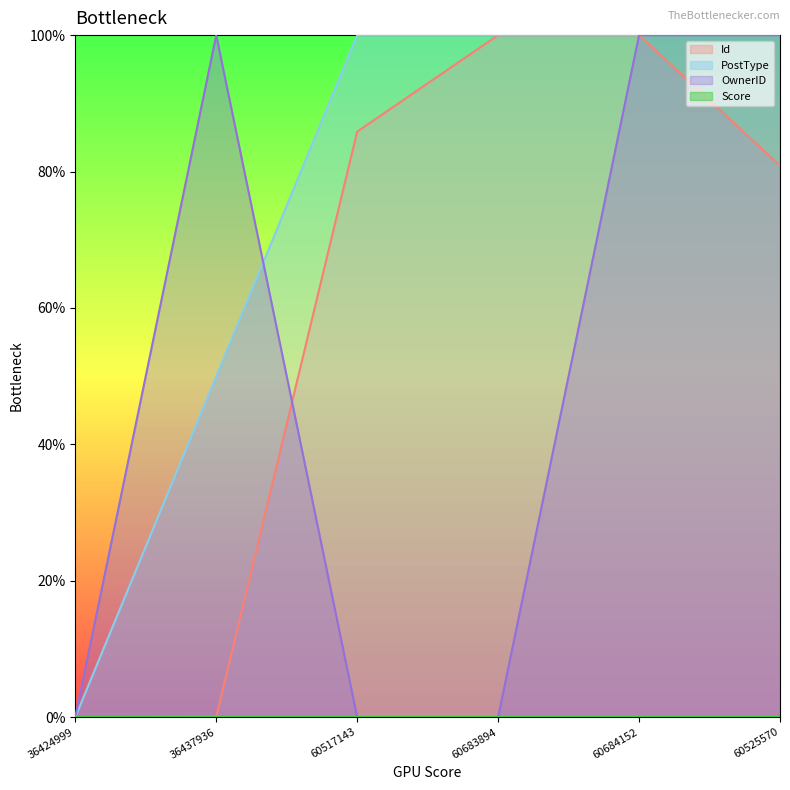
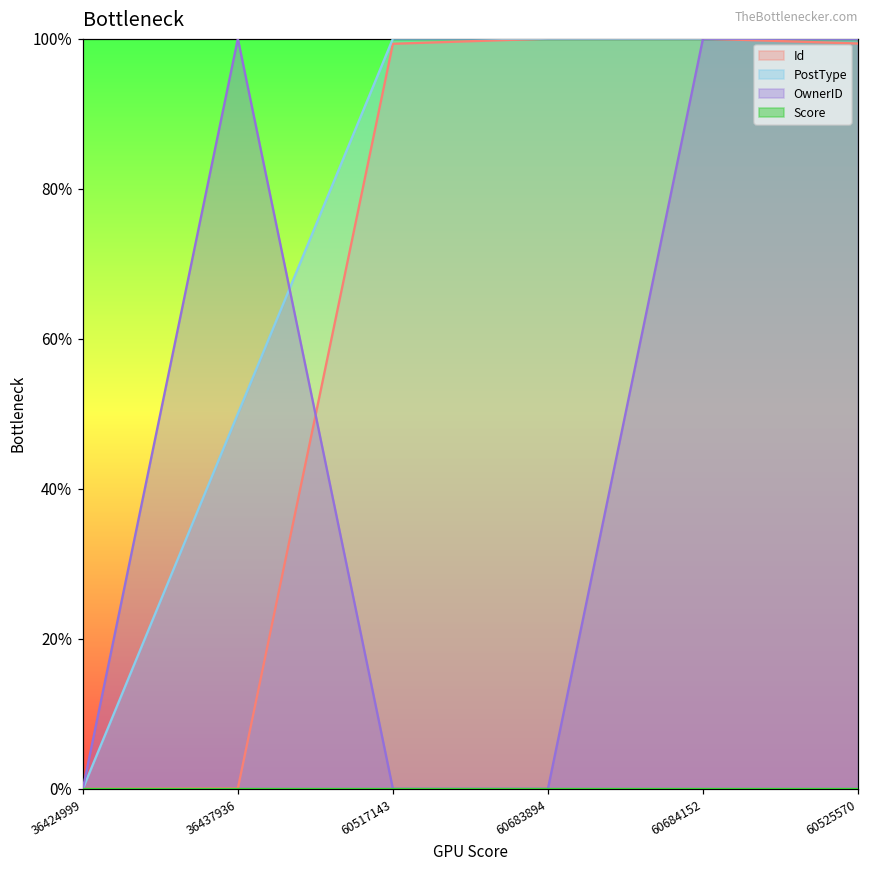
Id, 60517143: 86% -> 99%
Id, 60525570: 81% -> 99%
